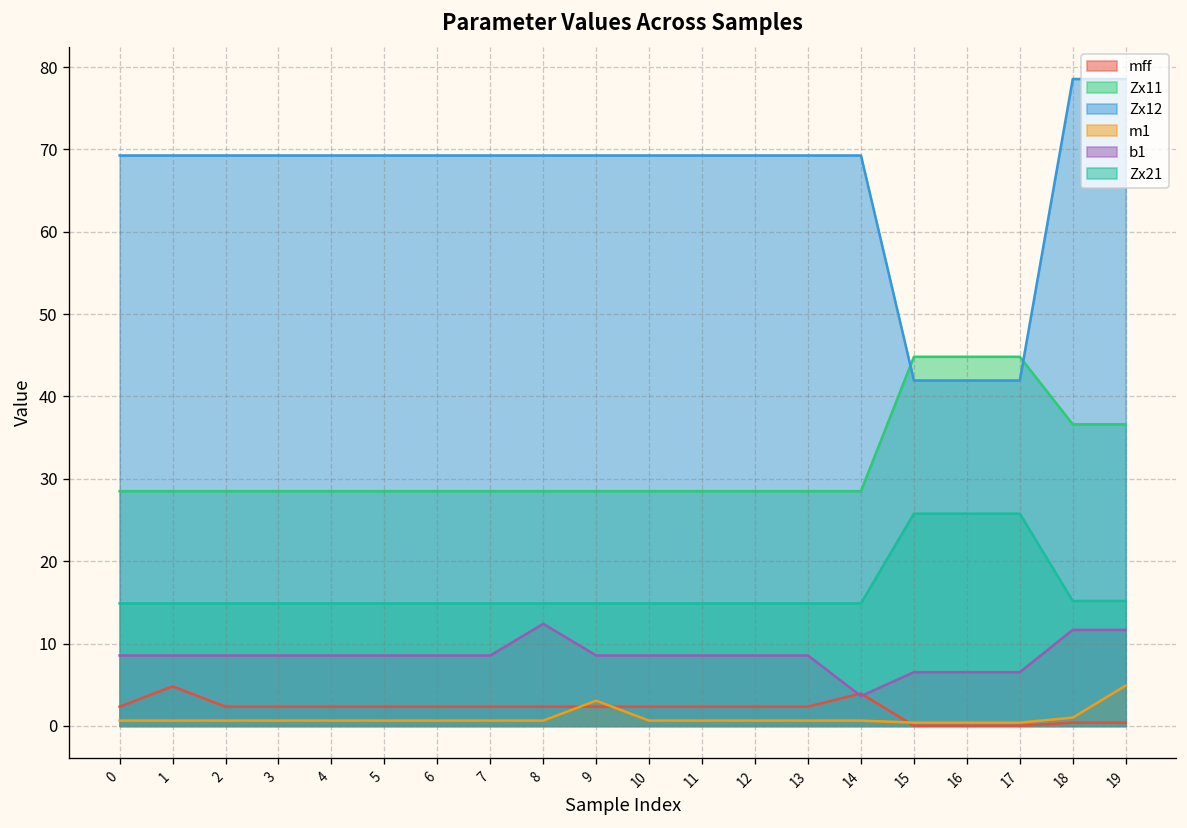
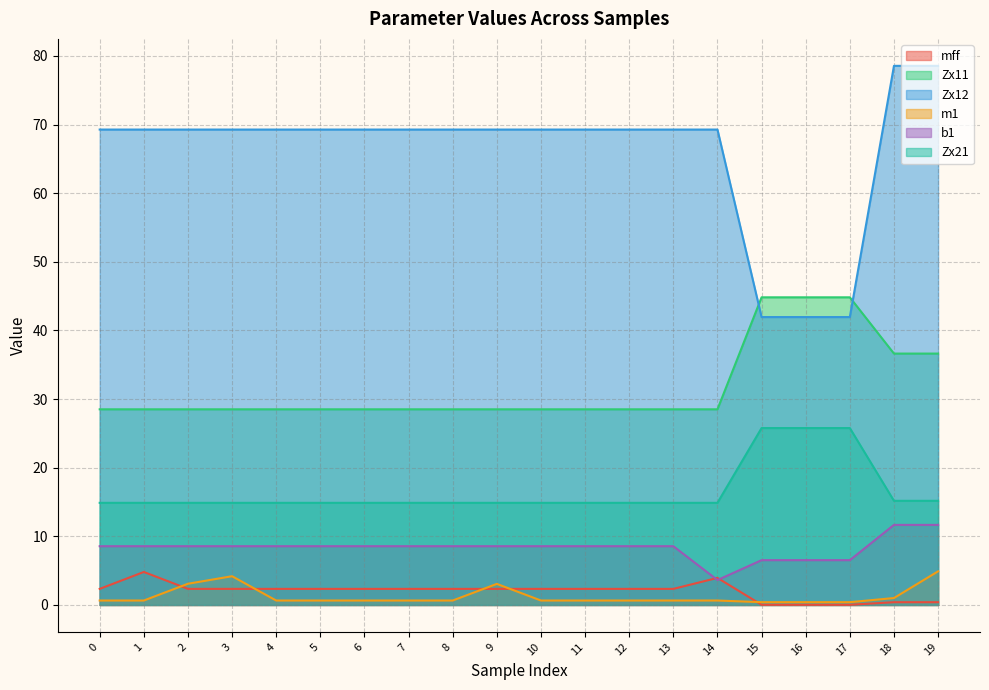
m1, 2: 1 -> 3
m1, 3: 1 -> 4
b1, 8: 12 -> 9
